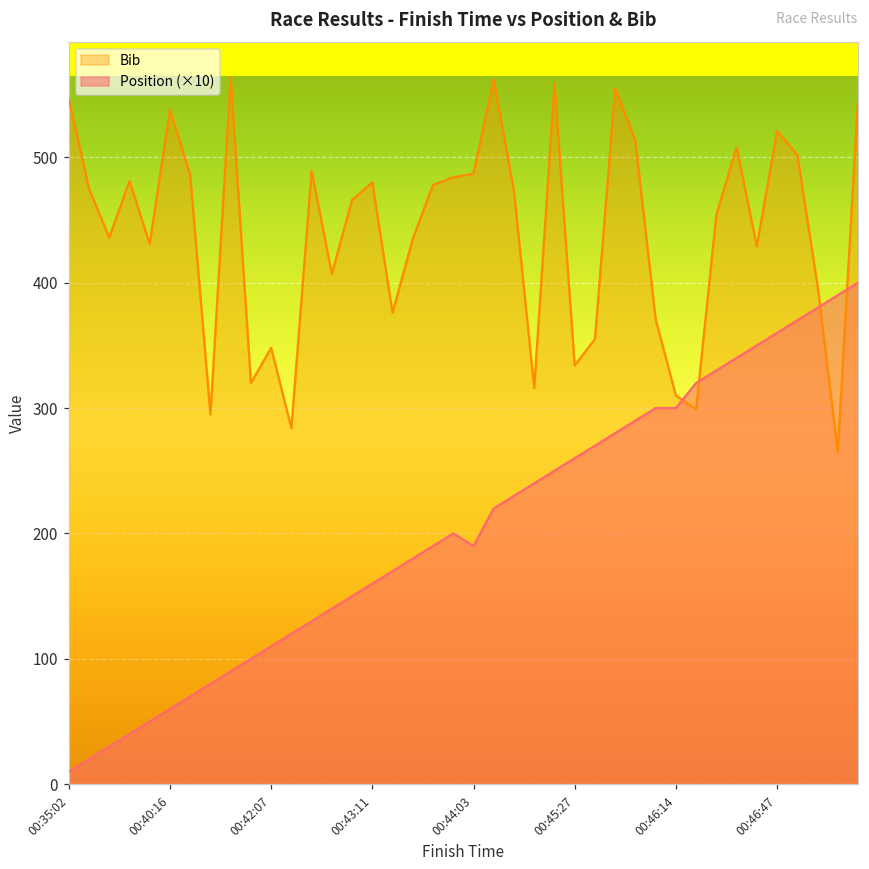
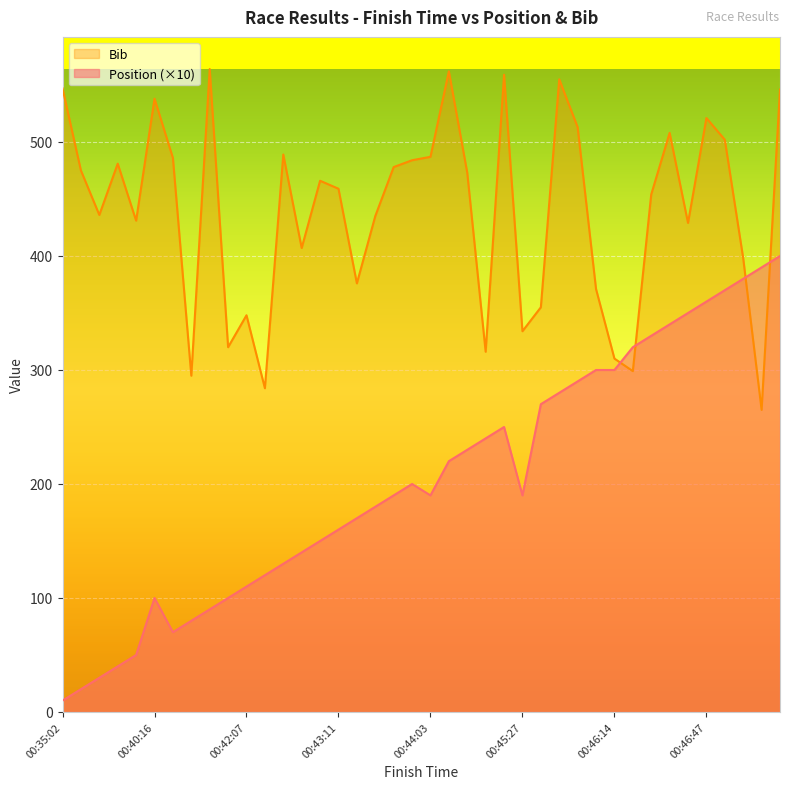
Position (×10), 00:40:16: 60 -> 100
Bib, 00:43:11: 480 -> 459
Position (×10), 00:45:27: 260 -> 190
